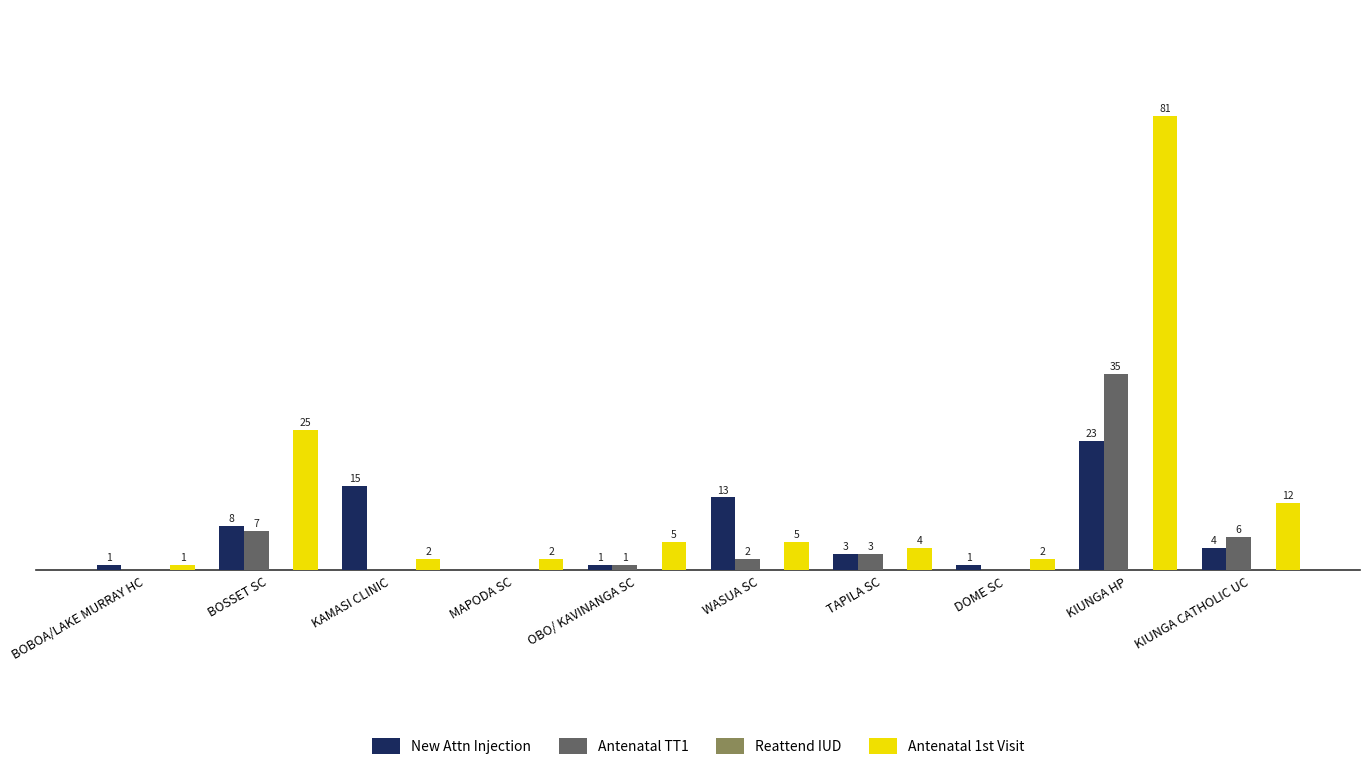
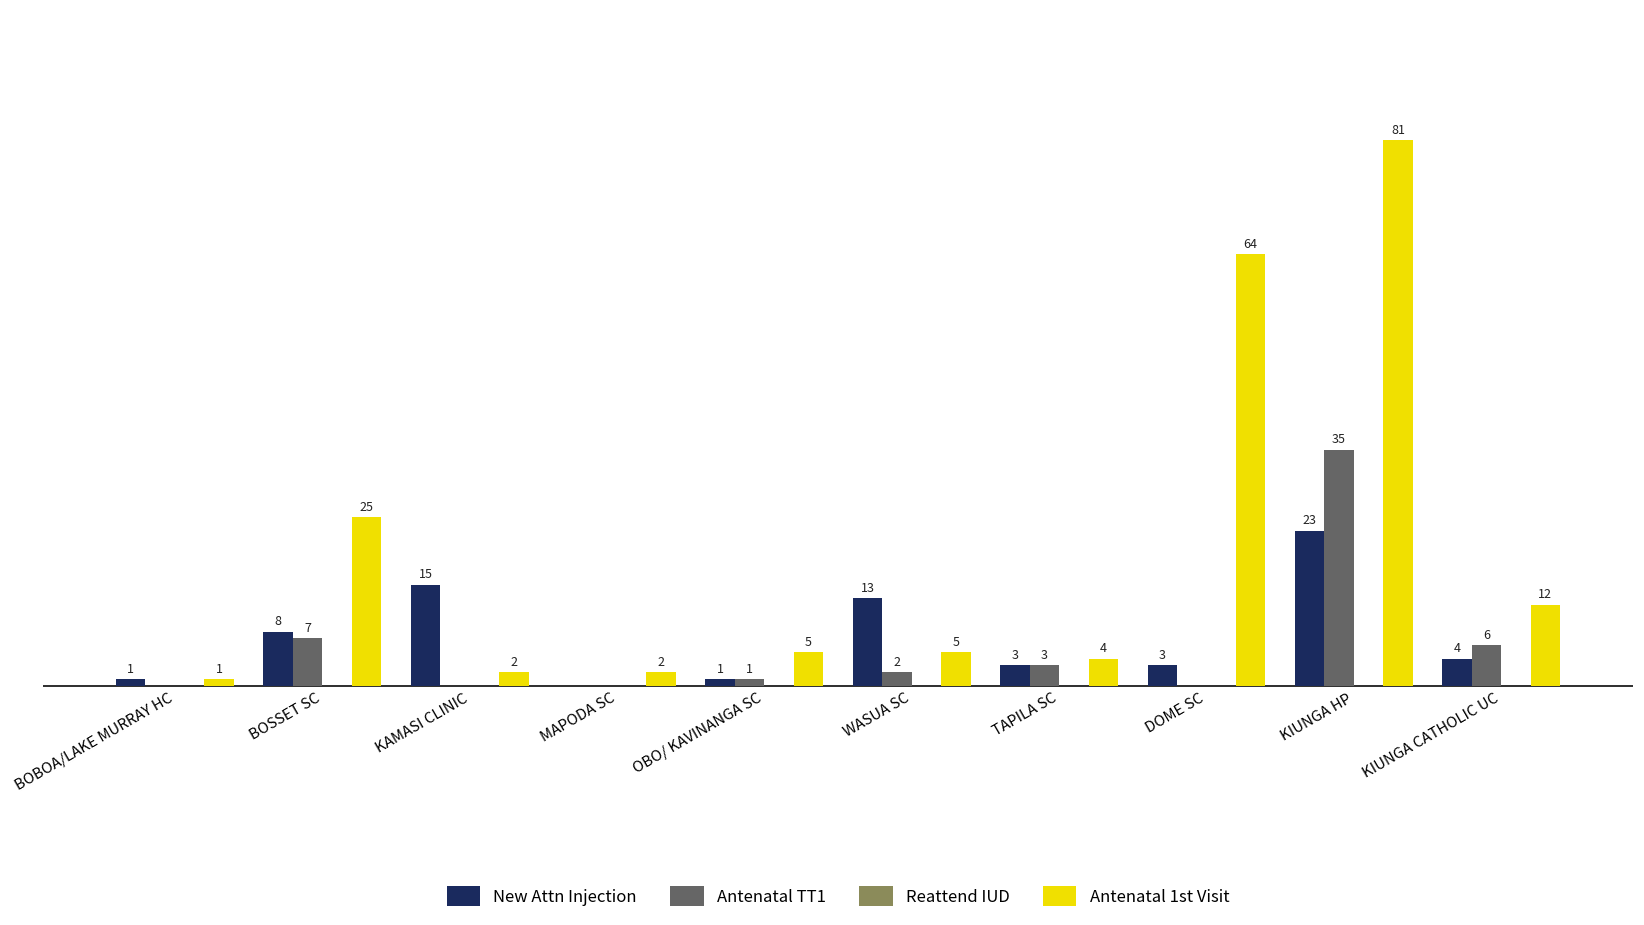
New Attn Injection, DOME SC: 1 -> 3
Antenatal 1st Visit, DOME SC: 2 -> 64
